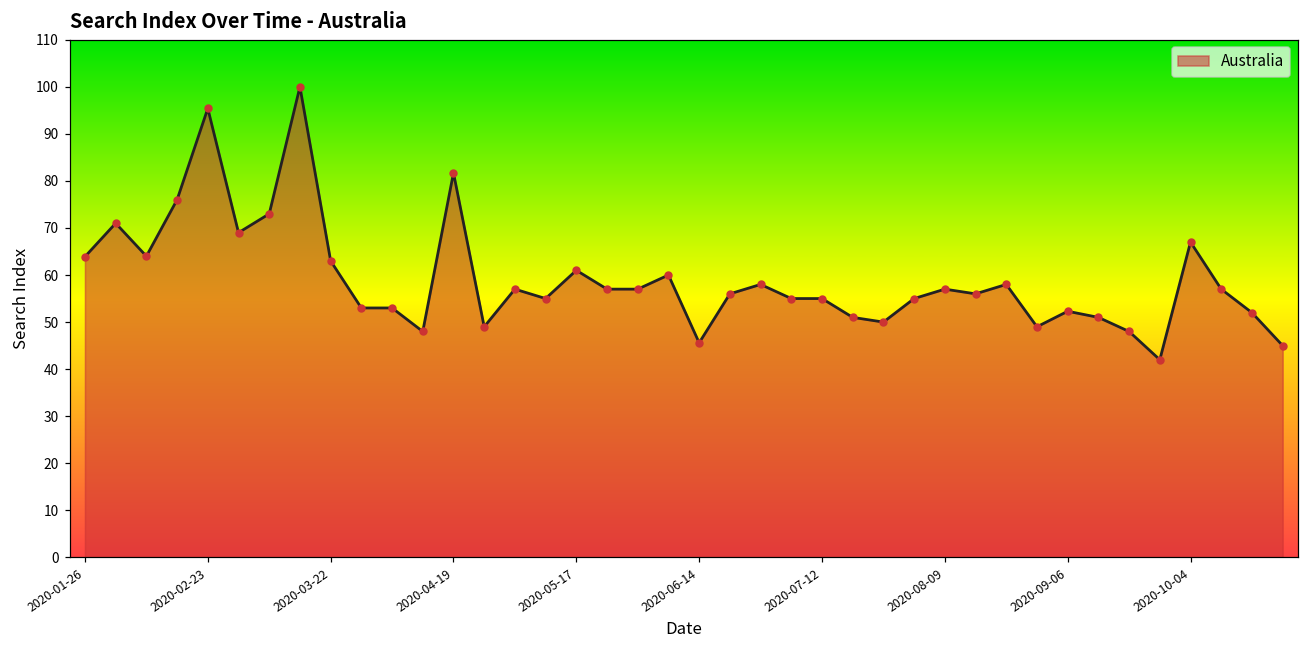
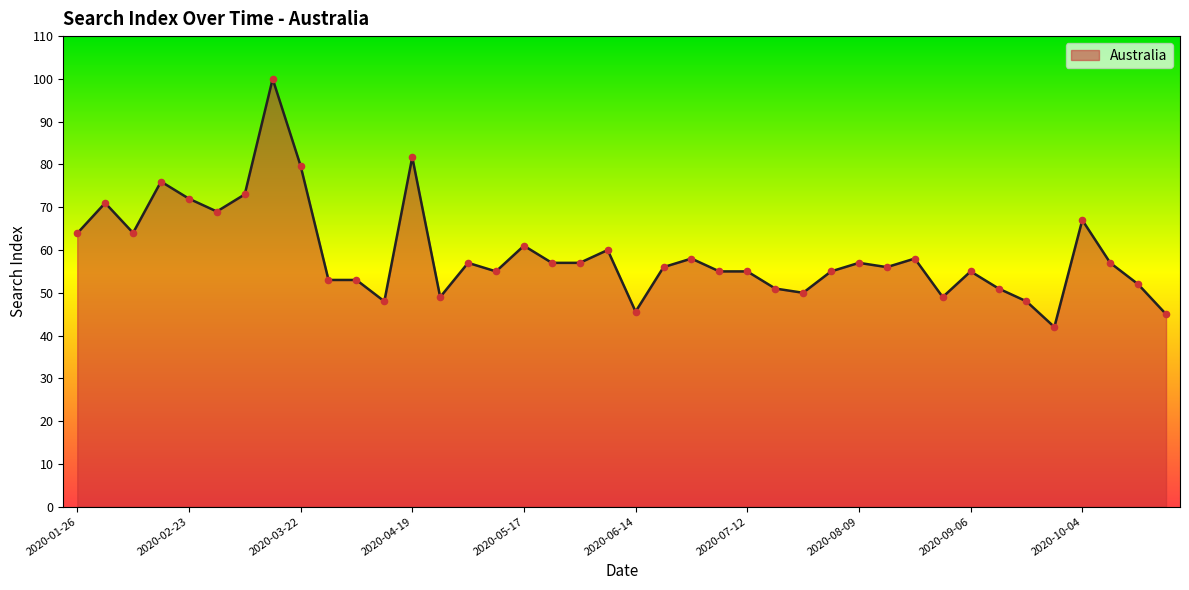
2020-02-23: 95 -> 72
2020-03-22: 63 -> 80
2020-09-06: 52 -> 55
